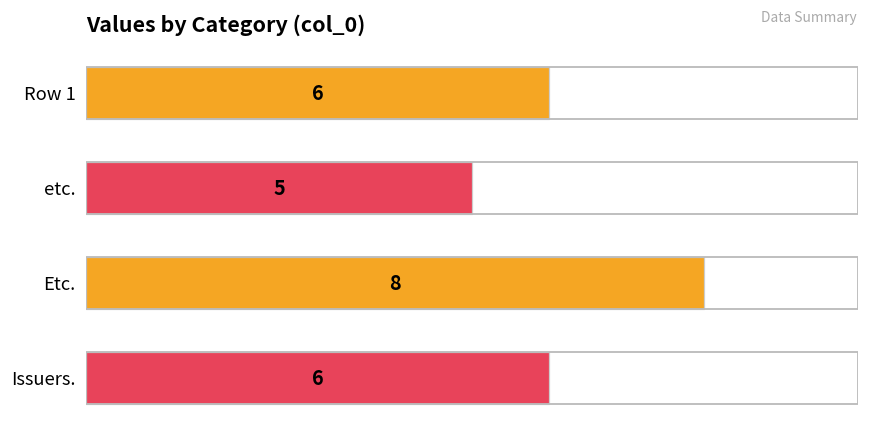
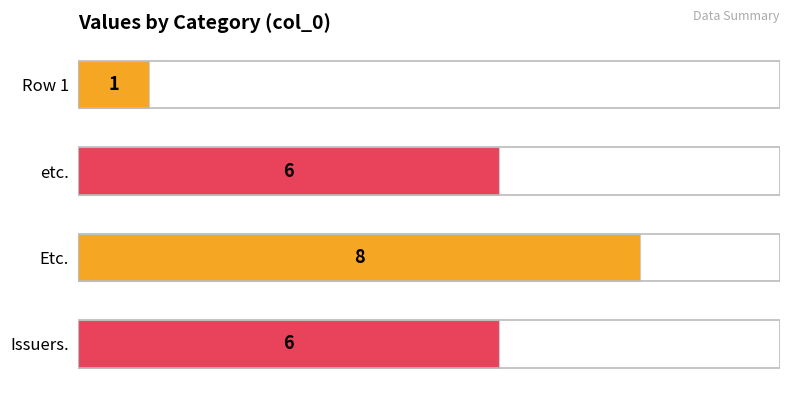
Row 1: 6 -> 1
etc.: 5 -> 6
